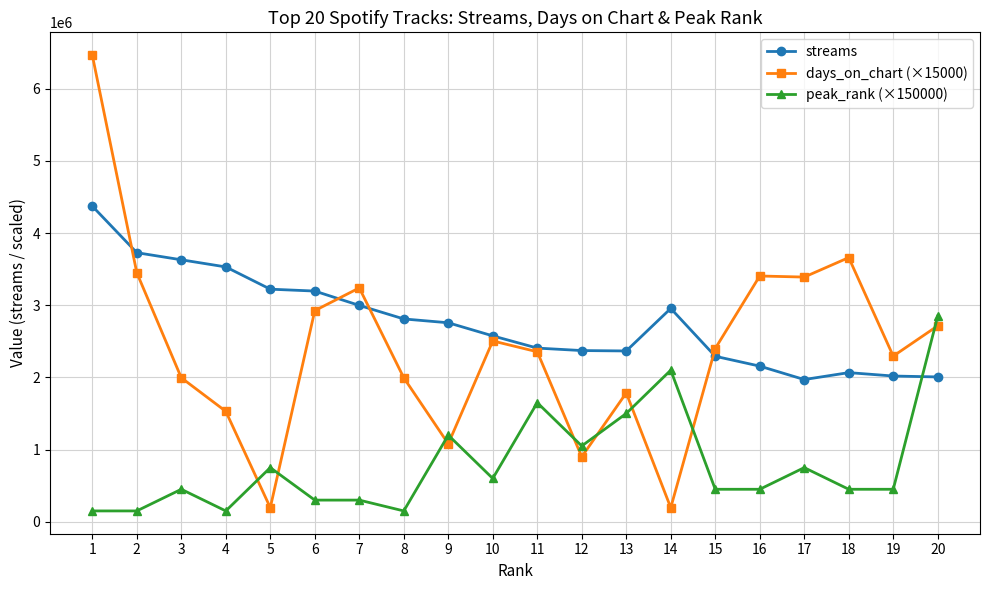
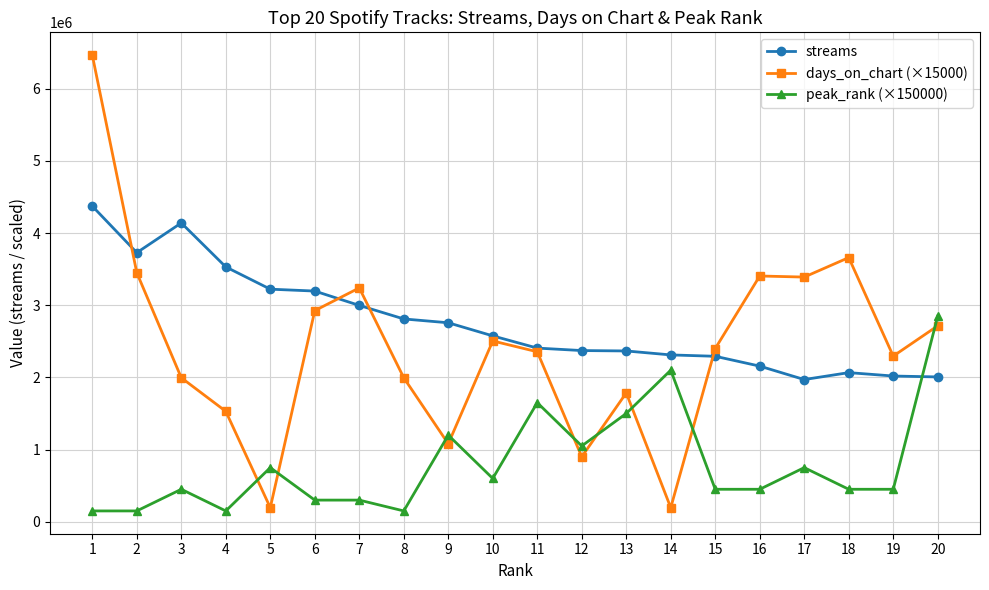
streams, 3: 3600000 -> 4100000
streams, 14: 3000000 -> 2300000
